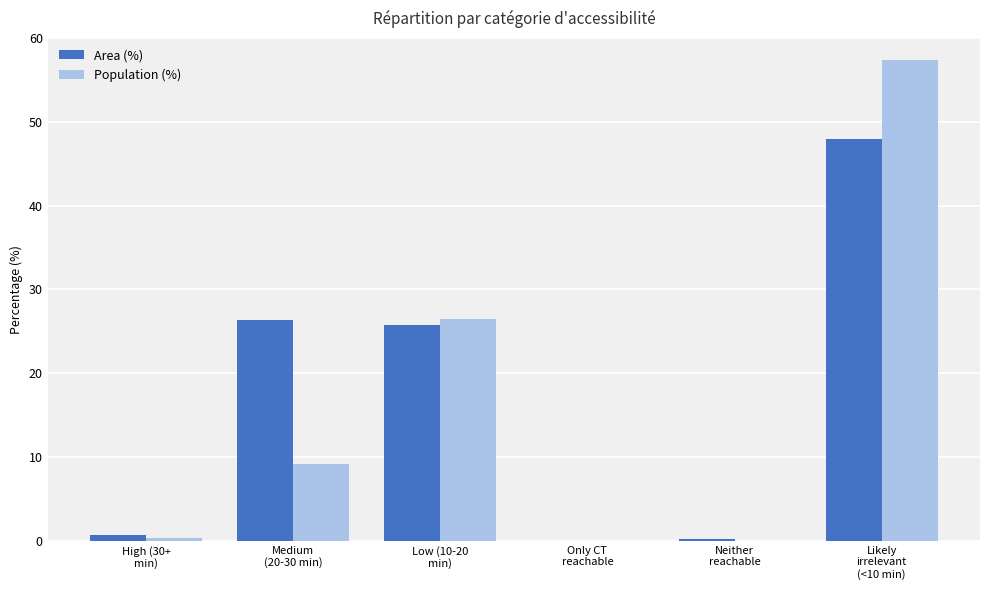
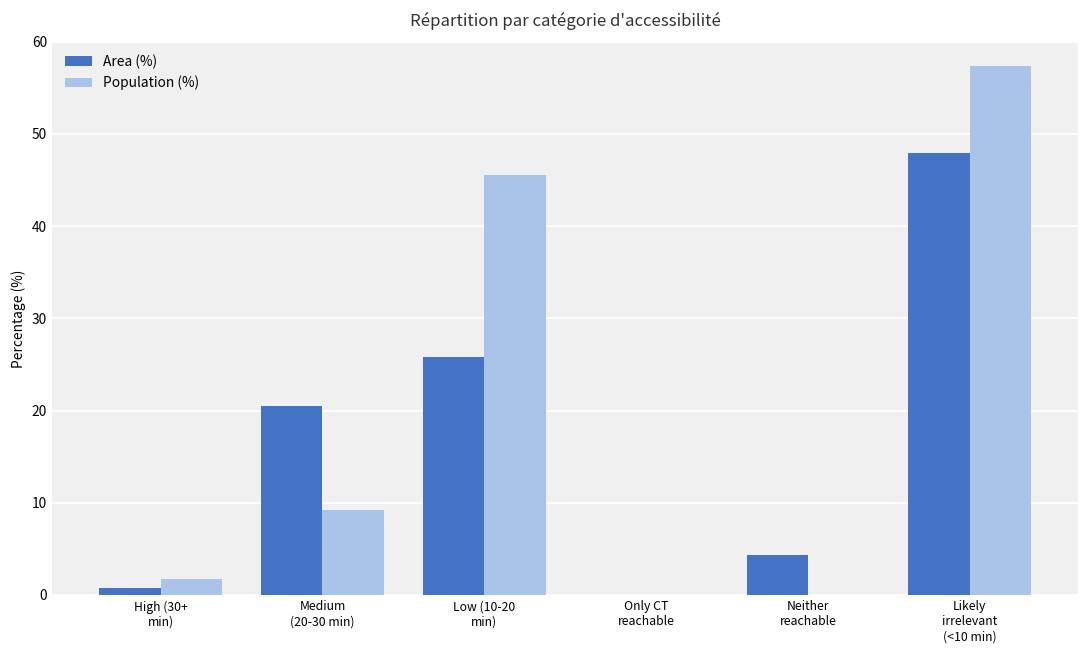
Population (%), High (30+ min): 0 -> 2
Area (%), Medium (20-30 min): 26 -> 21
Population (%), Low (10-20 min): 27 -> 46
Area (%), Neither reachable: 0 -> 4
